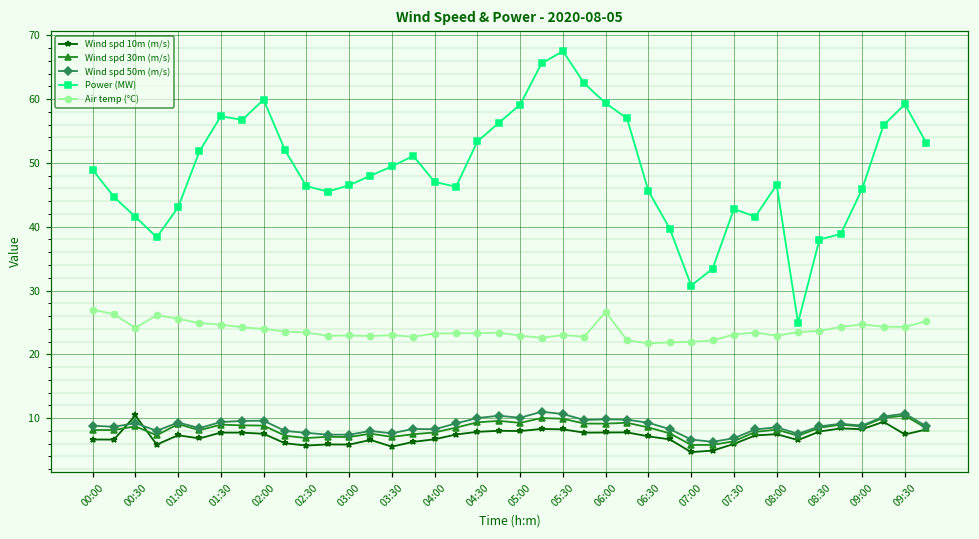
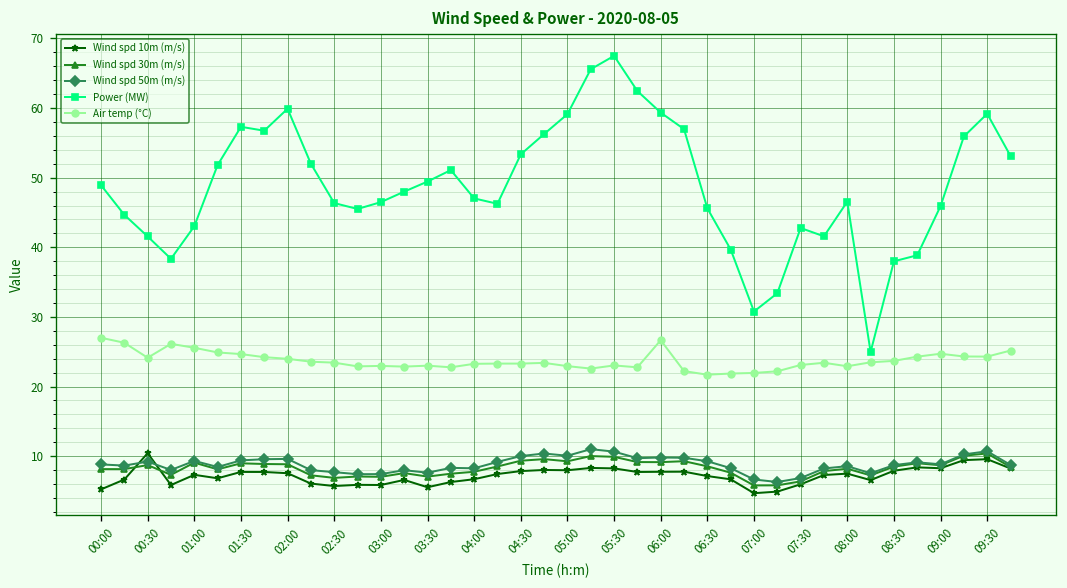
Wind spd 10m (m/s), 00:00: 7 -> 5
Wind spd 10m (m/s), 09:30: 7 -> 10
